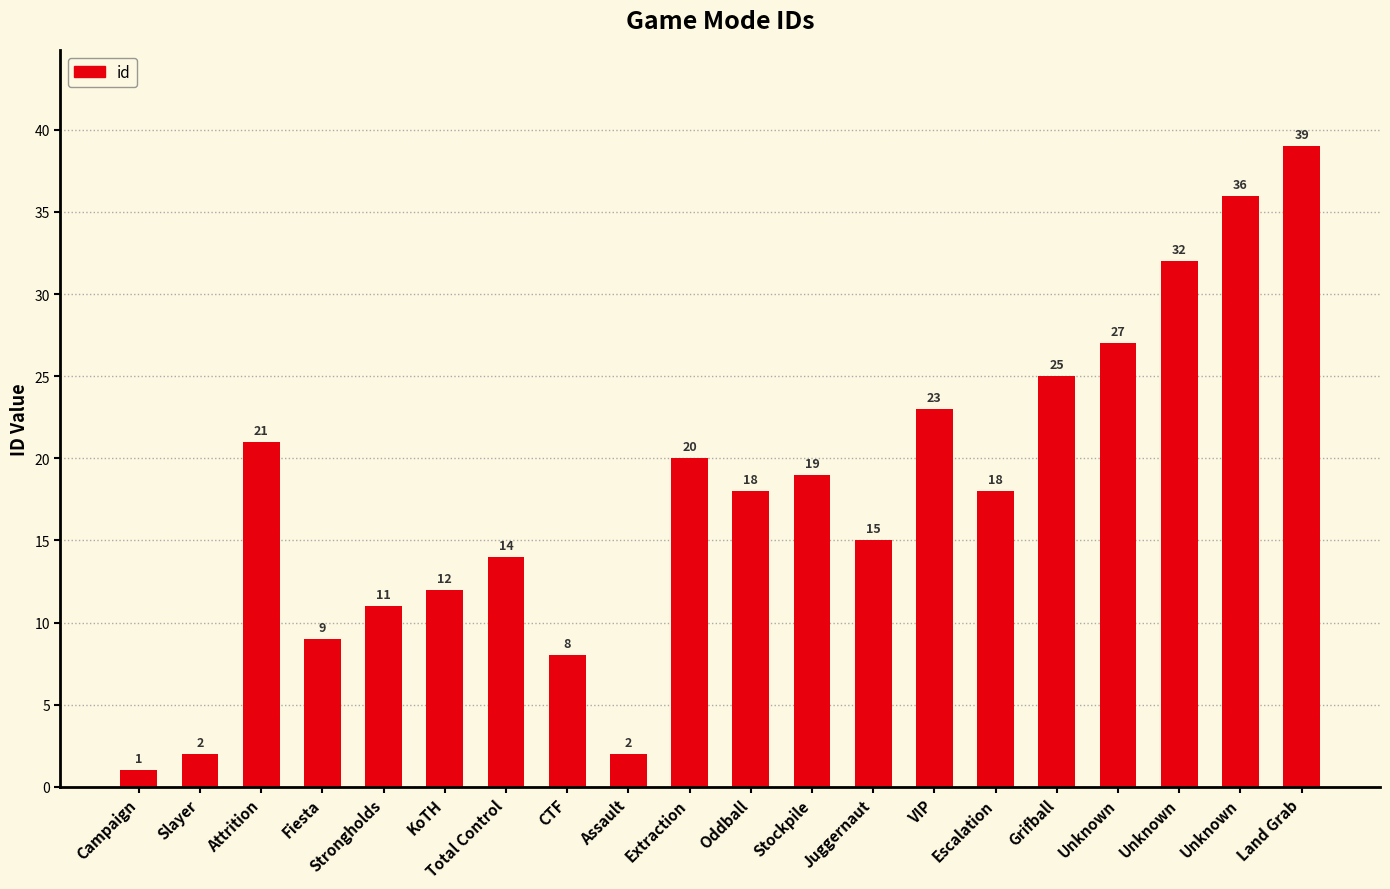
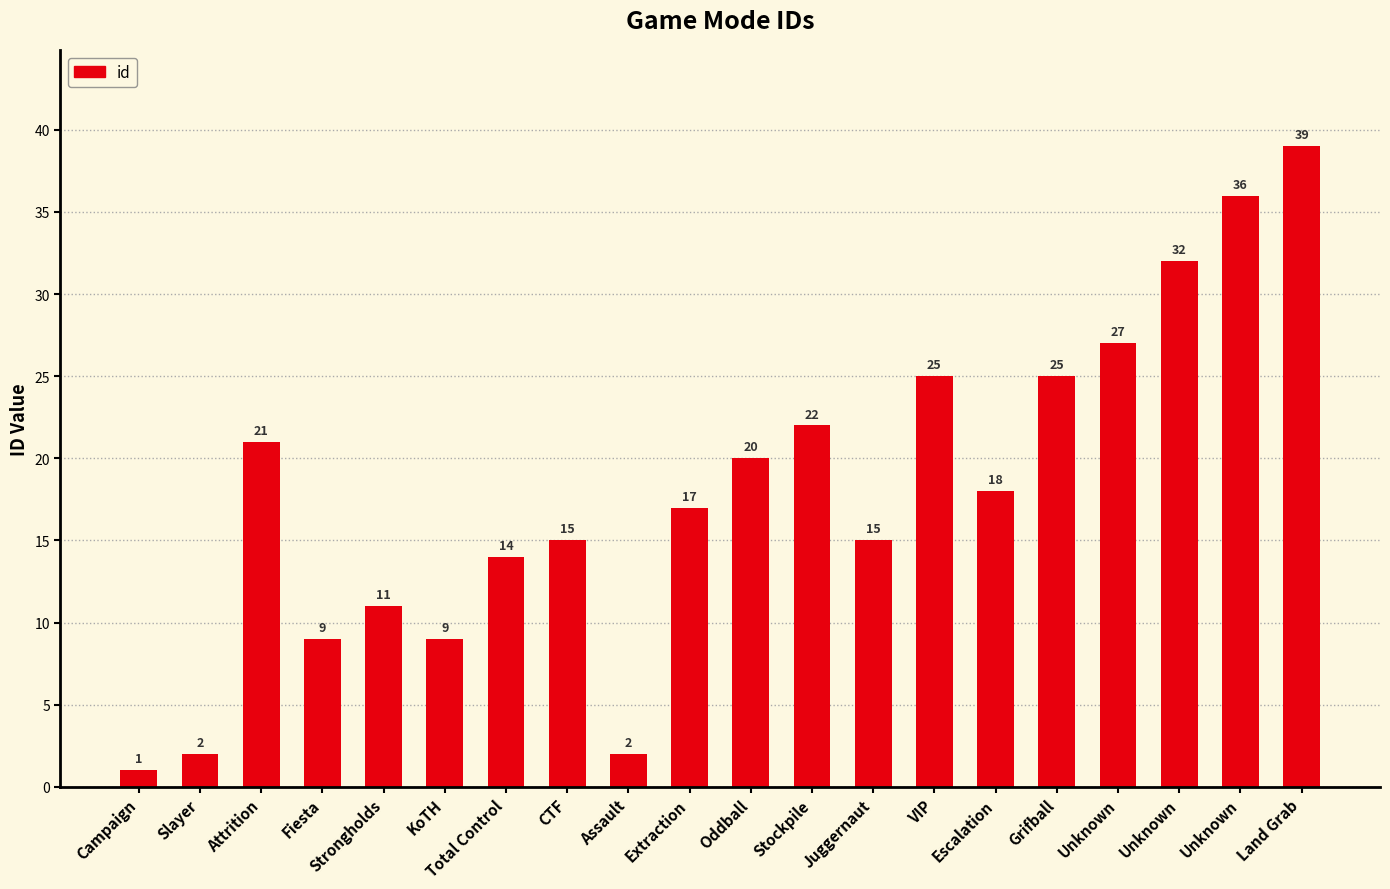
KoTH: 12 -> 9
CTF: 8 -> 15
Extraction: 20 -> 17
Oddball: 18 -> 20
Stockpile: 19 -> 22
VIP: 23 -> 25
